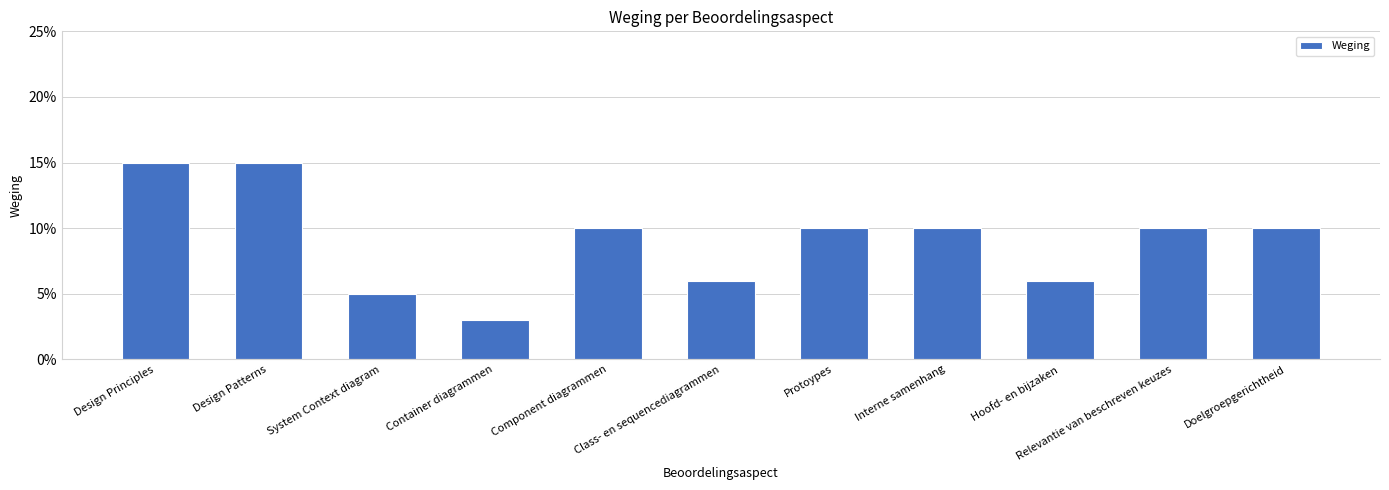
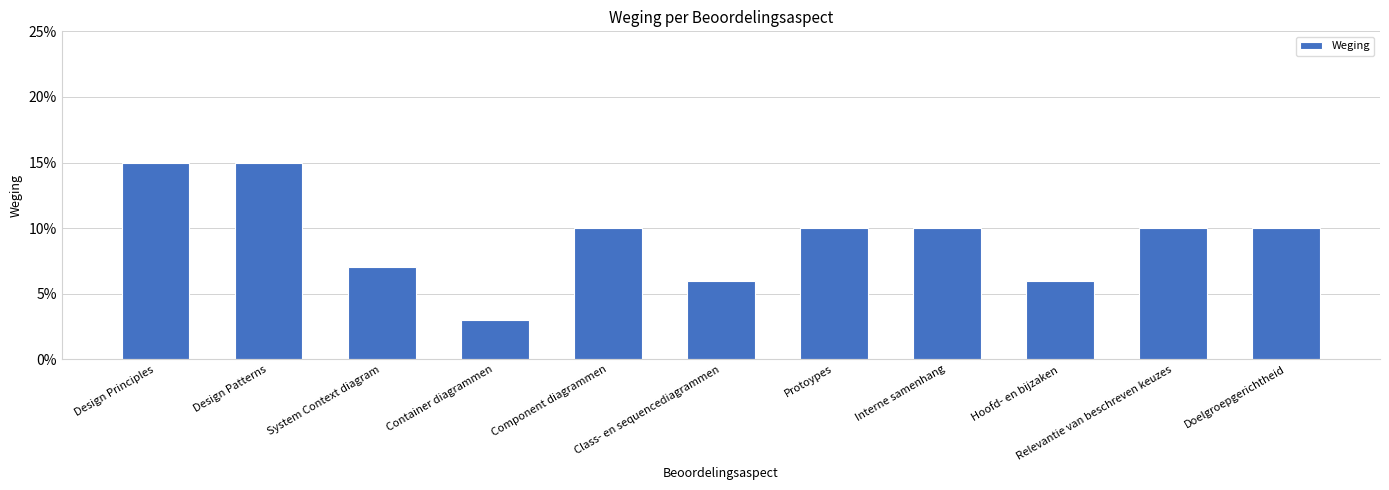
System Context diagram: 5.0% -> 7.0%
